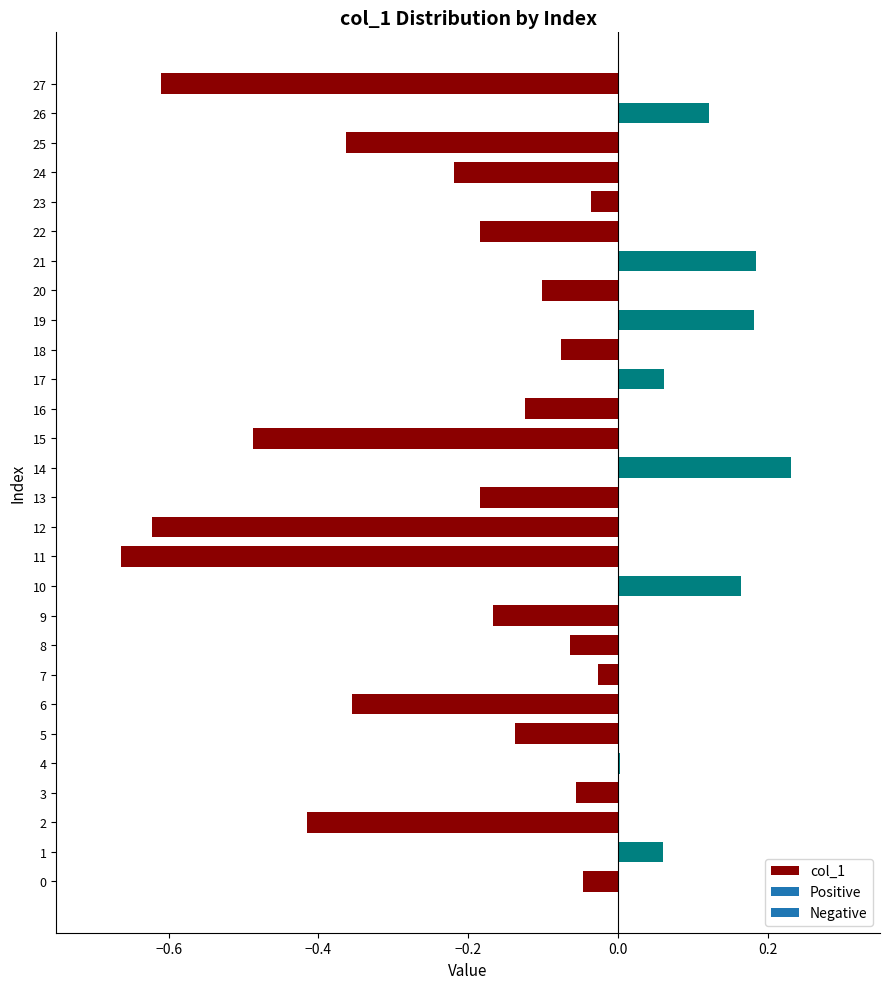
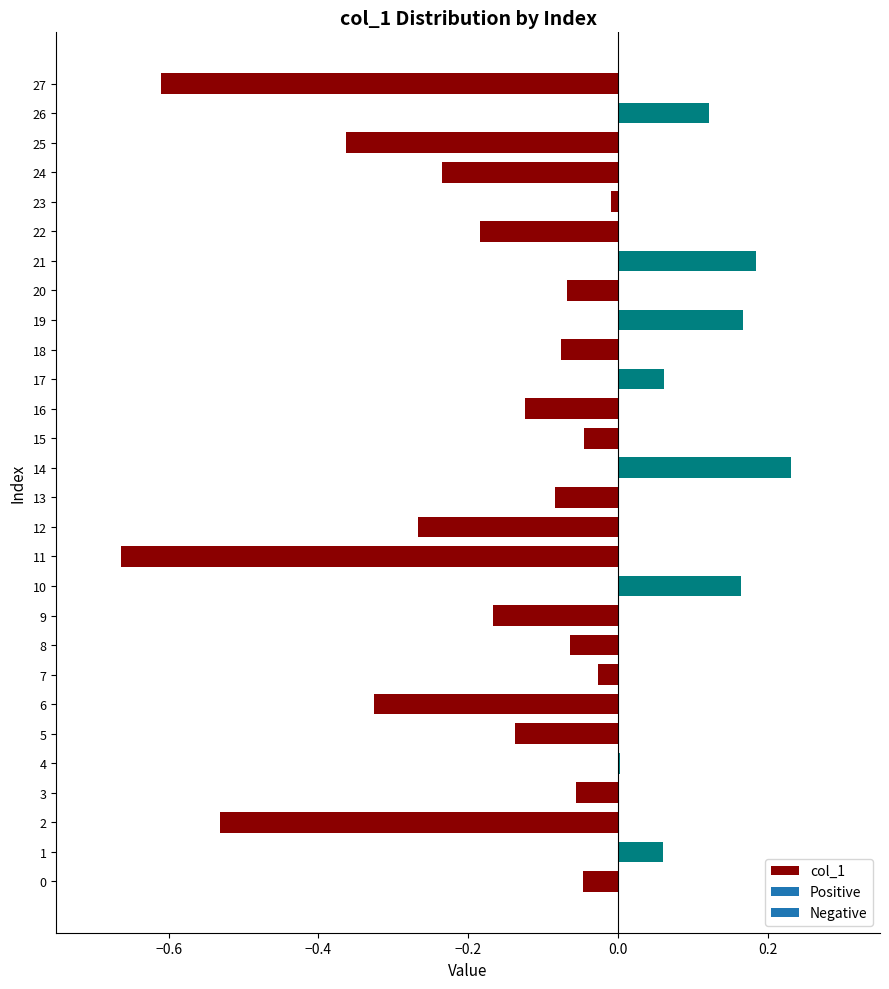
24: -0.22 -> -0.23
23: -0.04 -> -0.01
20: -0.10 -> -0.07
19: 0.18 -> 0.17
15: -0.49 -> -0.05
13: -0.18 -> -0.08
12: -0.62 -> -0.27
6: -0.35 -> -0.33
2: -0.42 -> -0.53
